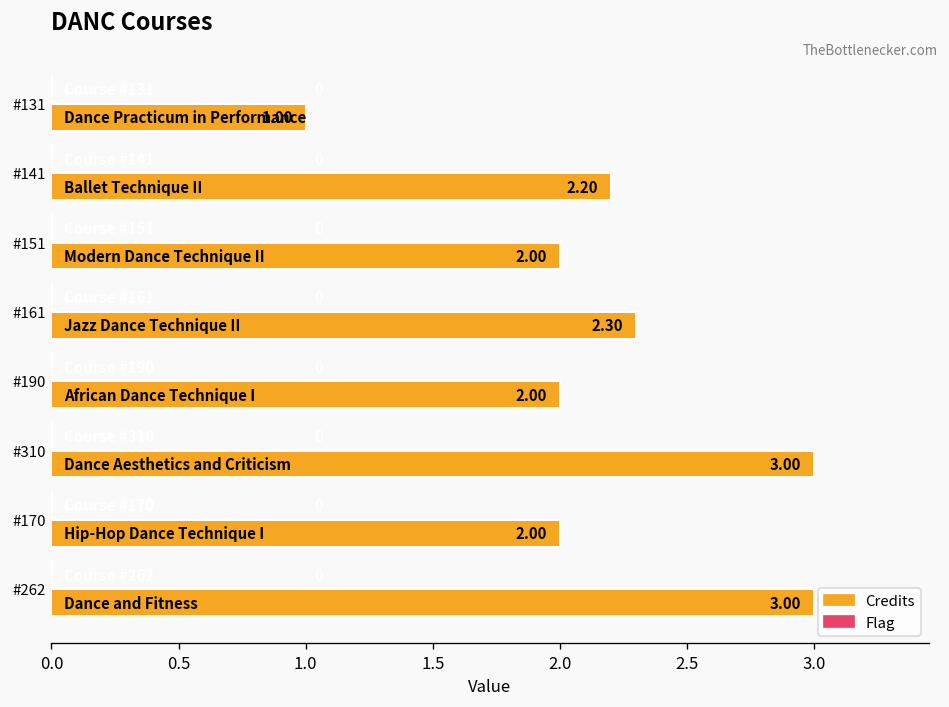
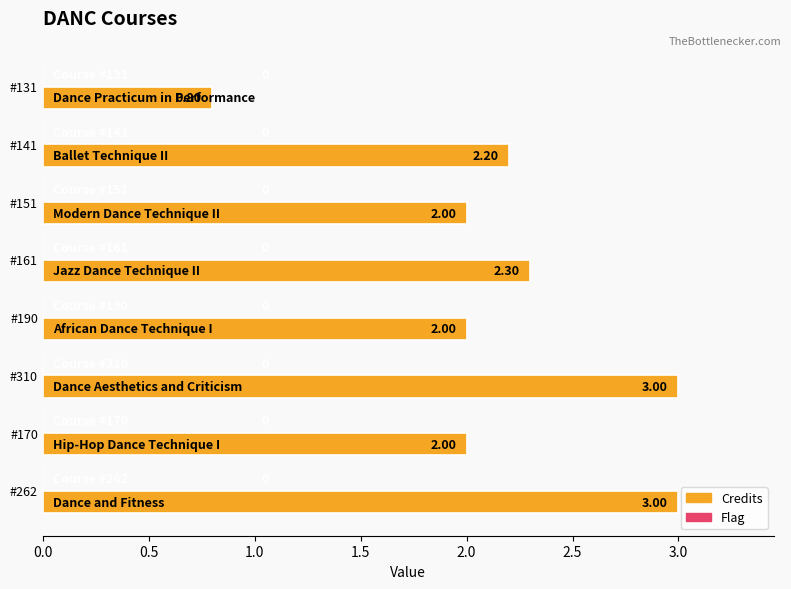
Credits, #131: 1.00 -> 0.80
